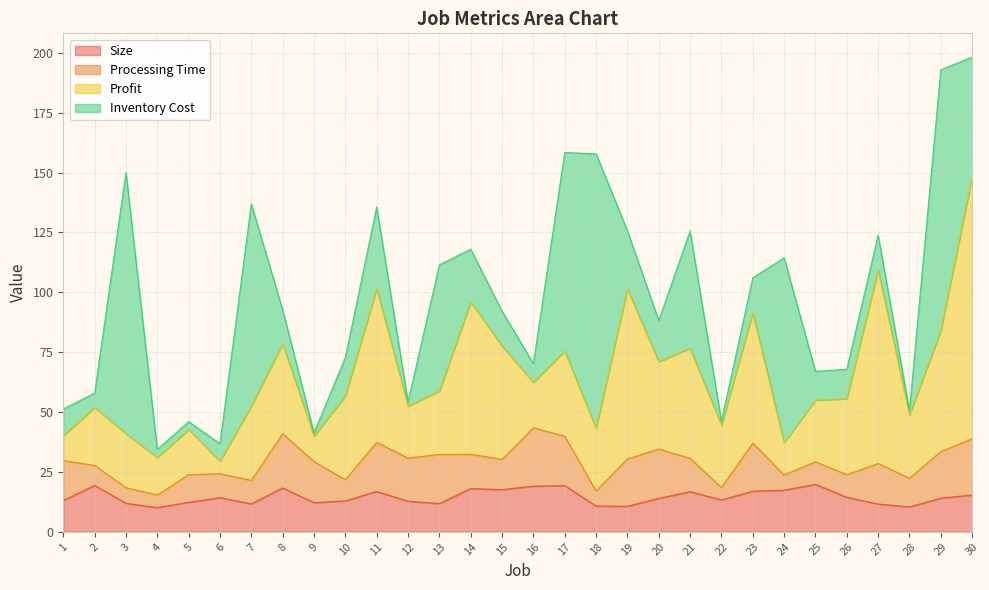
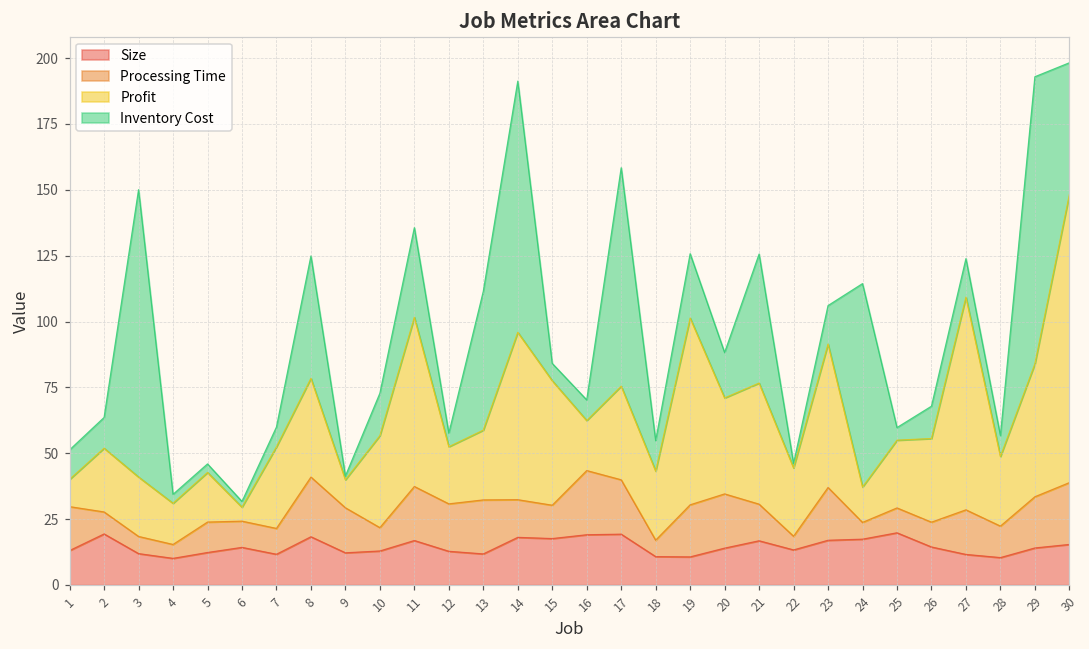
Inventory Cost, 2: 6 -> 12
Inventory Cost, 6: 7 -> 2
Inventory Cost, 7: 84 -> 8
Inventory Cost, 8: 14 -> 46
Inventory Cost, 12: 2 -> 5
Inventory Cost, 14: 22 -> 95
Inventory Cost, 15: 15 -> 7
Inventory Cost, 18: 115 -> 12
Inventory Cost, 25: 12 -> 5
Inventory Cost, 28: 2 -> 8
